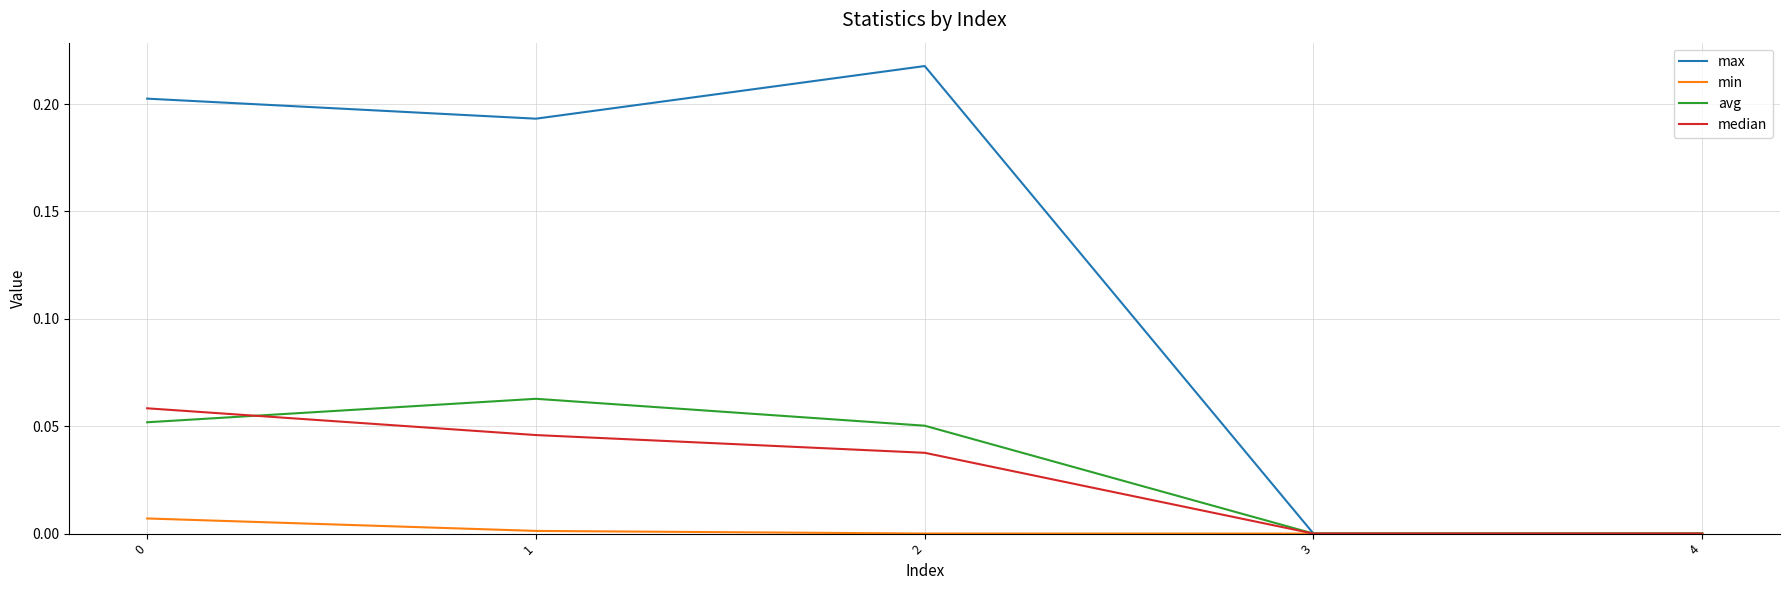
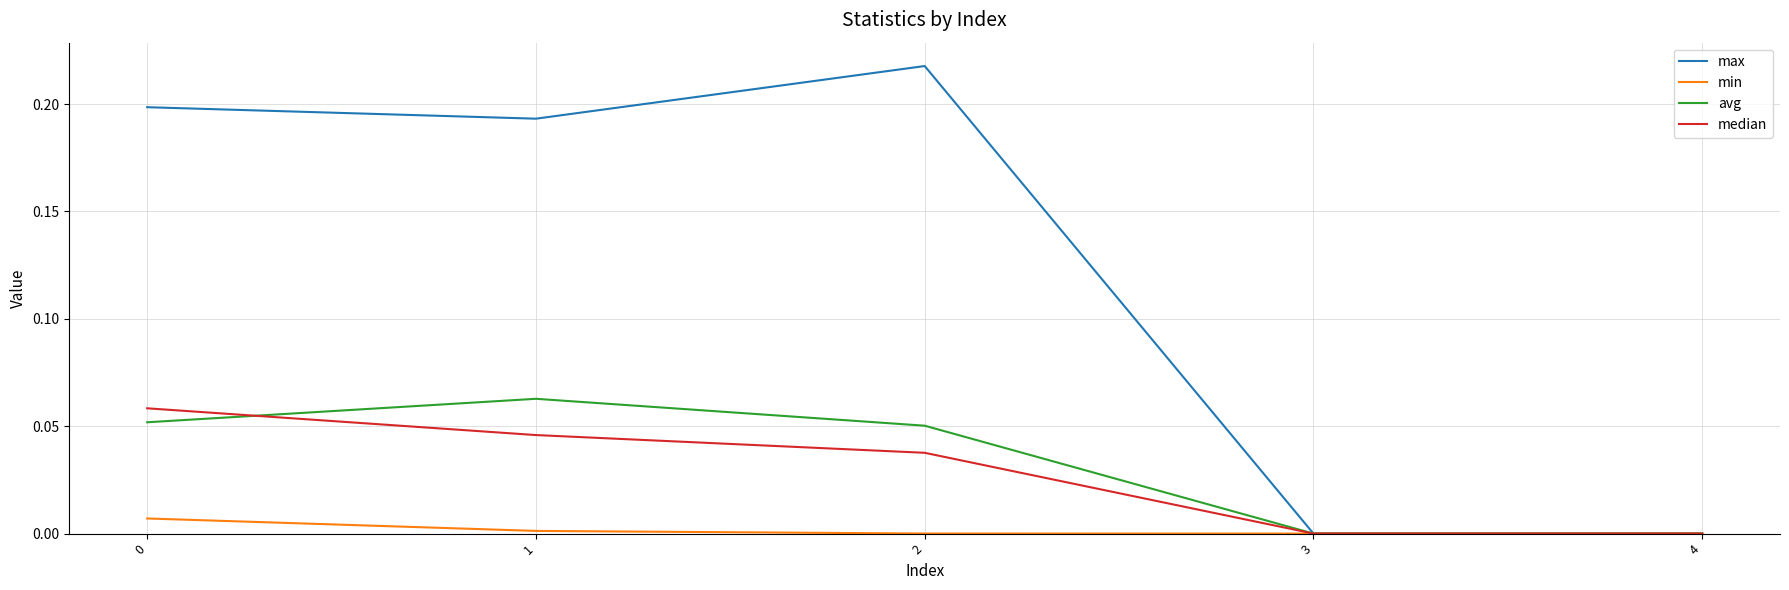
max, 0: 0.203 -> 0.199
